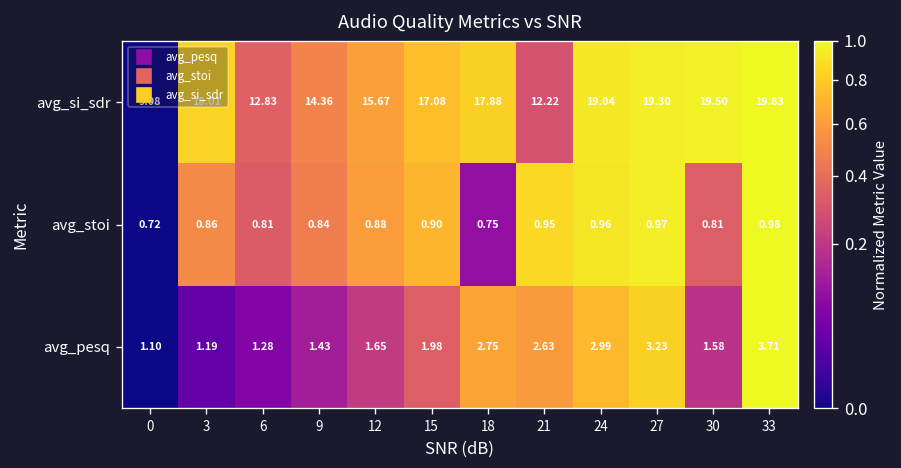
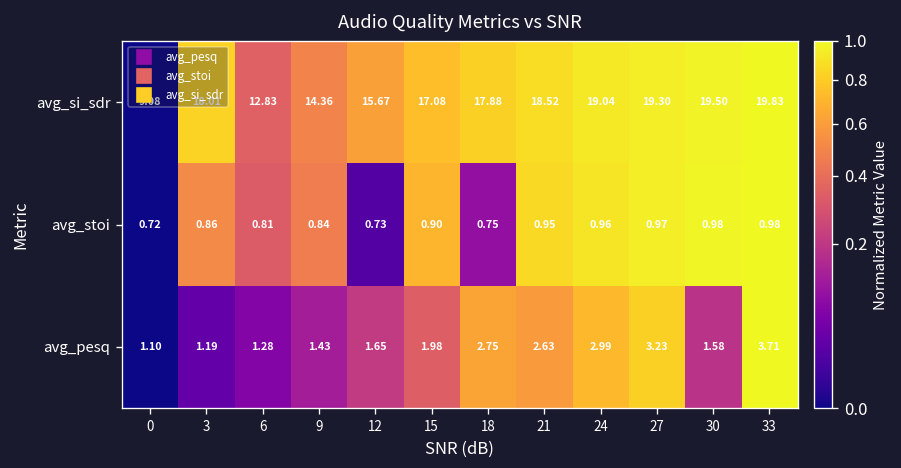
avg_si_sdr, 21: 12.22 -> 18.52
avg_stoi, 12: 0.88 -> 0.73
avg_stoi, 30: 0.81 -> 0.98
